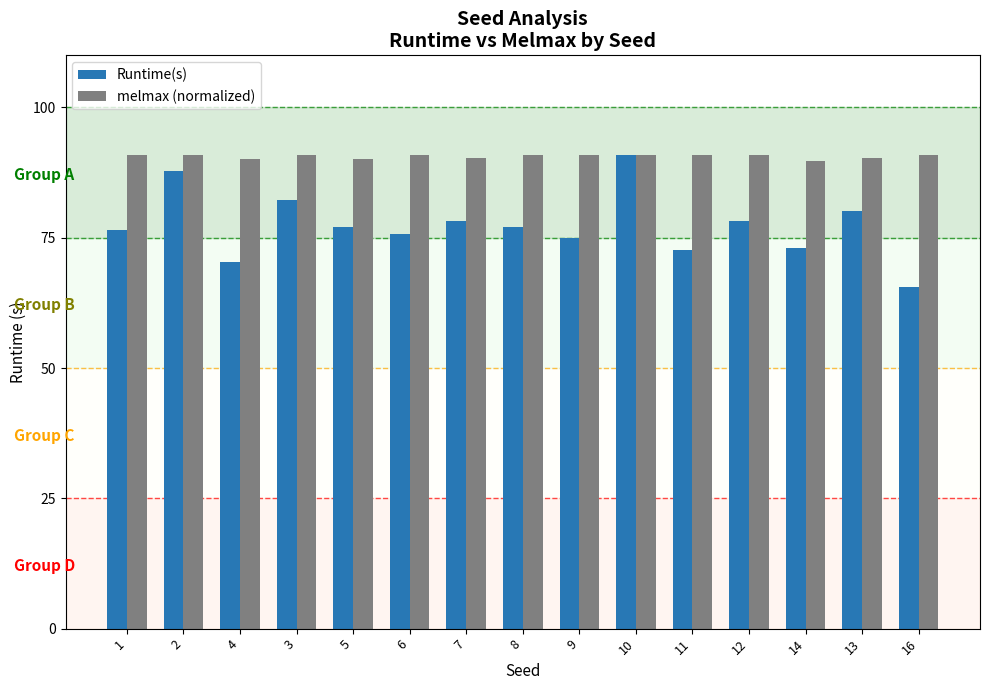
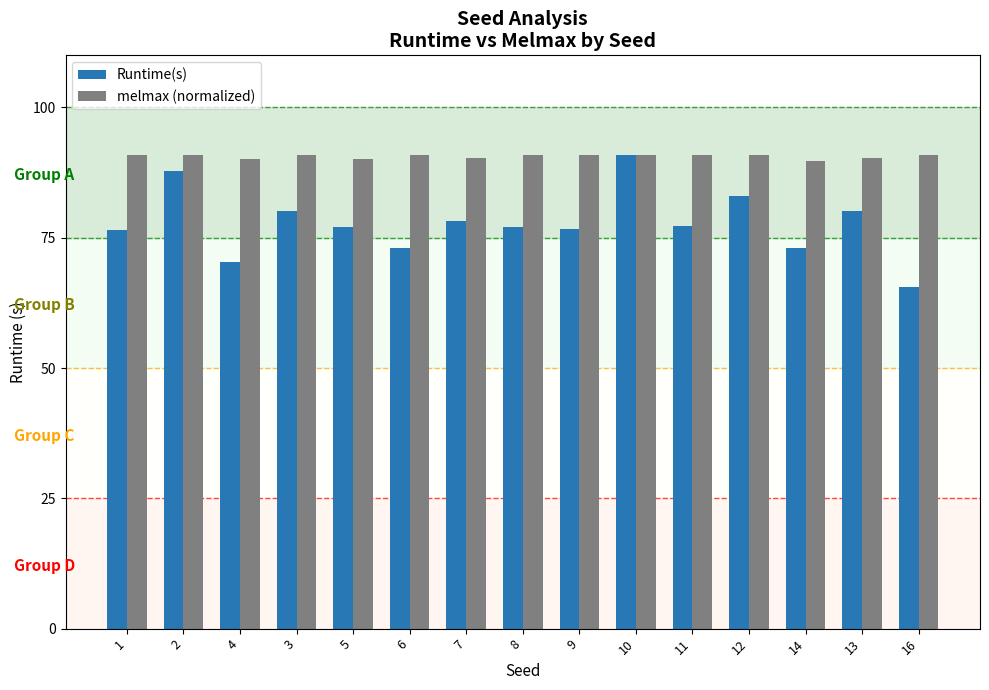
Runtime(s), 3: 82 -> 80
Runtime(s), 6: 76 -> 73
Runtime(s), 9: 75 -> 77
Runtime(s), 11: 73 -> 77
Runtime(s), 12: 78 -> 83
